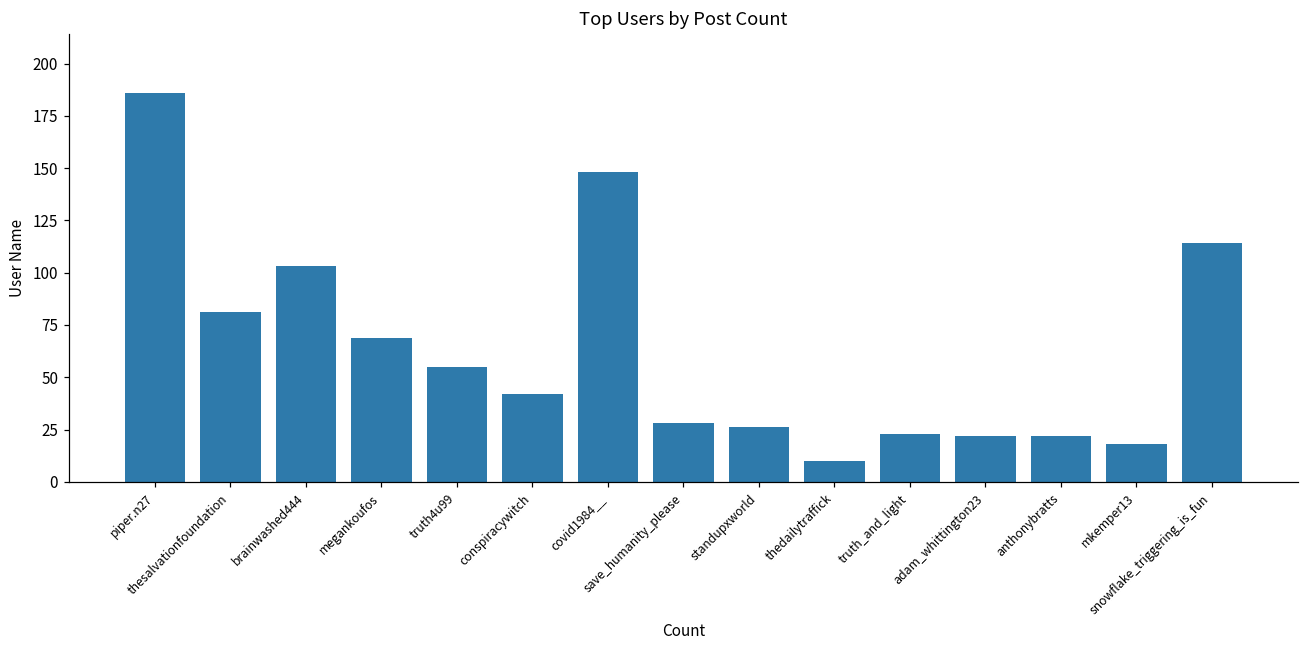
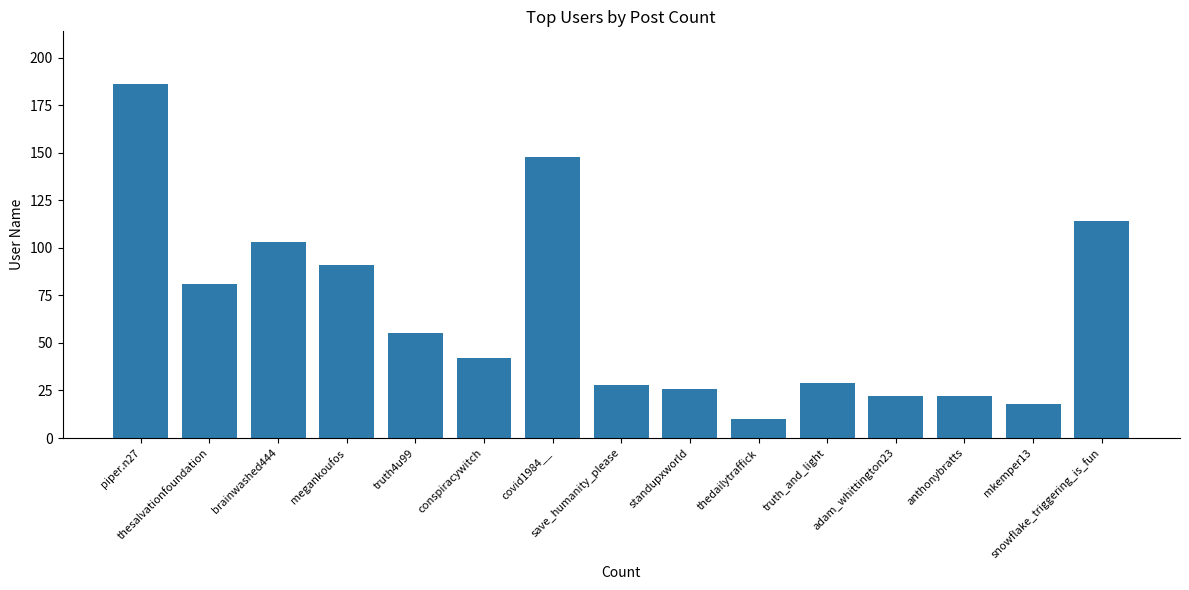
megankoufos: 69 -> 91
truth_and_light: 23 -> 29
